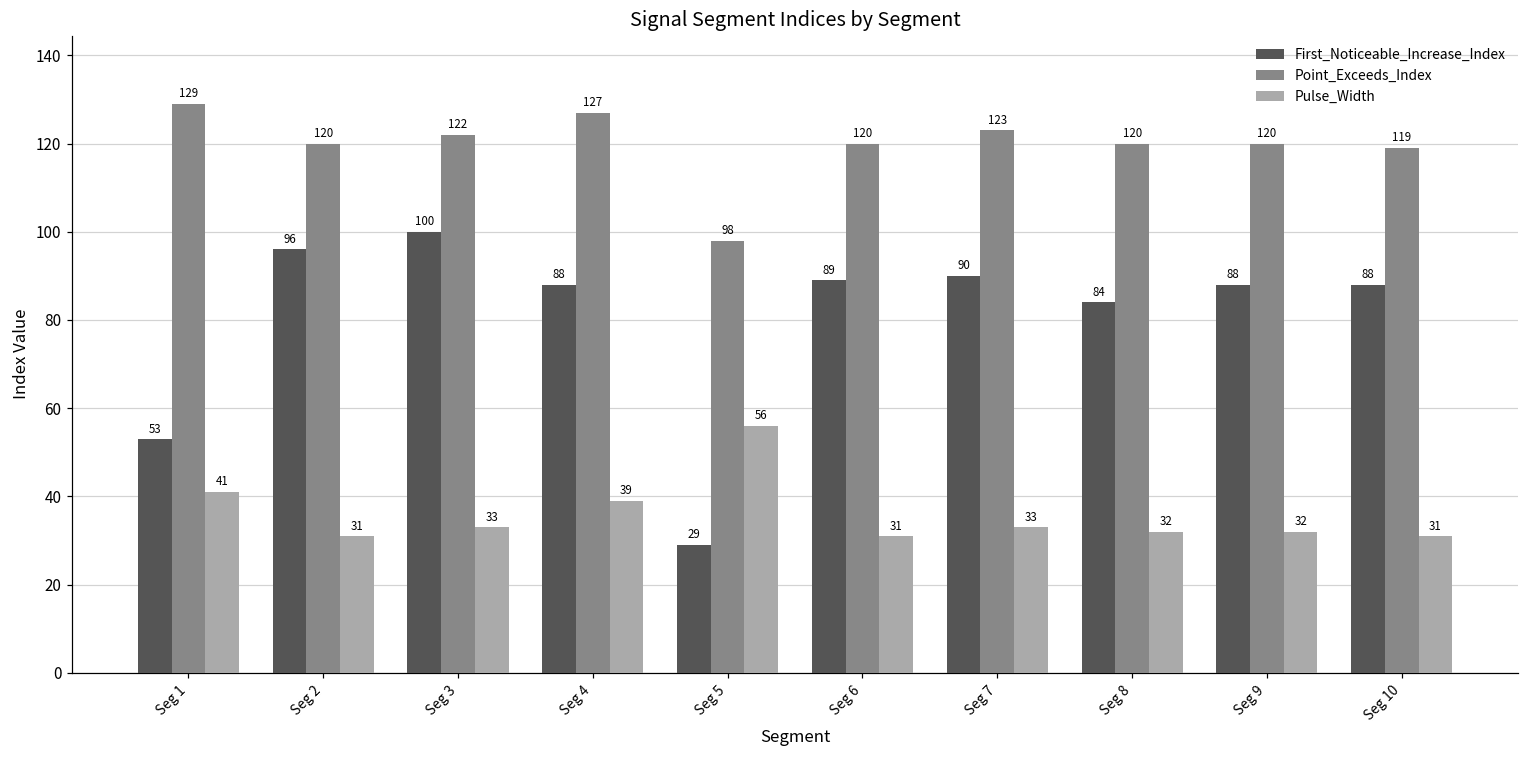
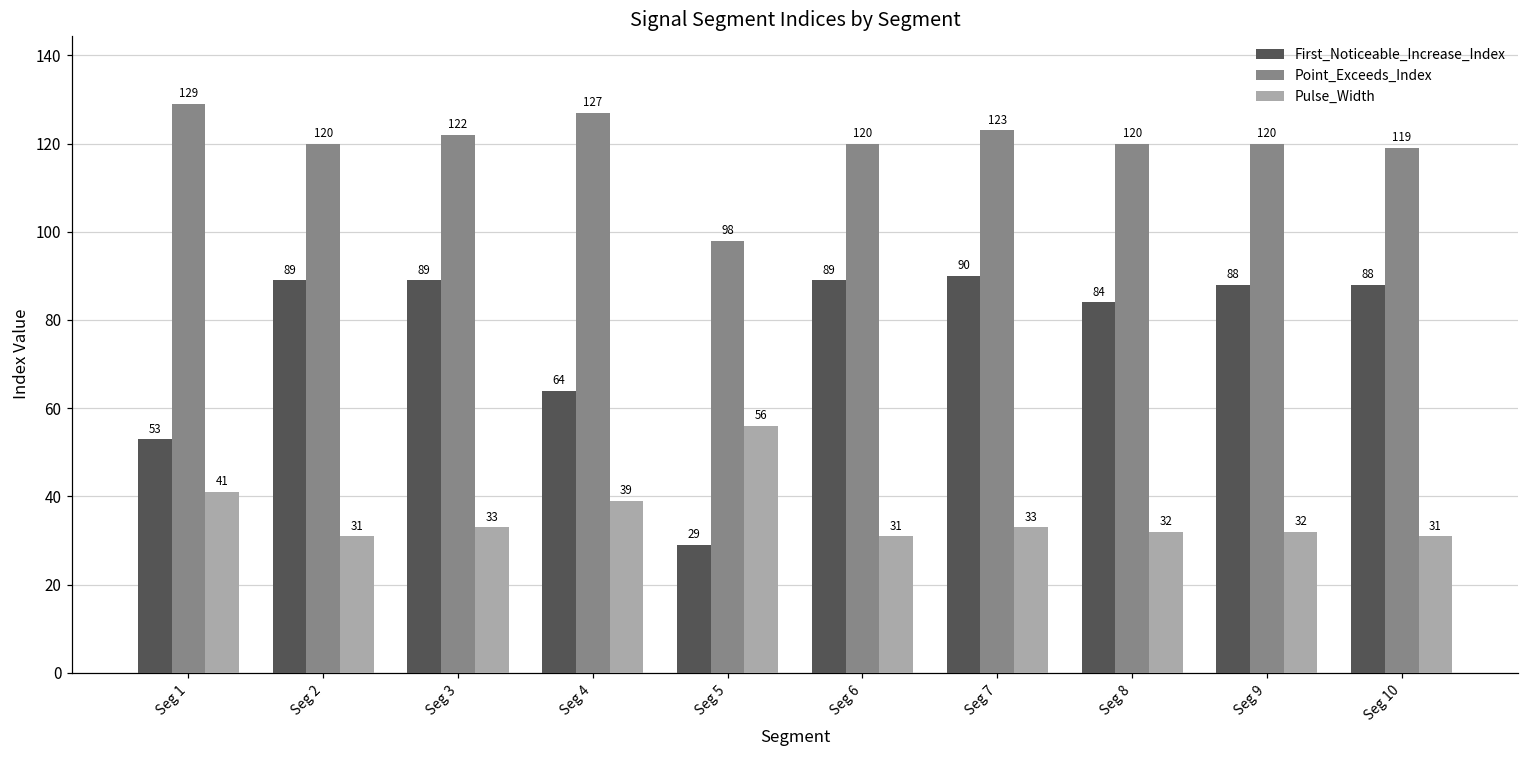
First_Noticeable_Increase_Index, Seg 2: 96 -> 89
First_Noticeable_Increase_Index, Seg 3: 100 -> 89
First_Noticeable_Increase_Index, Seg 4: 88 -> 64
